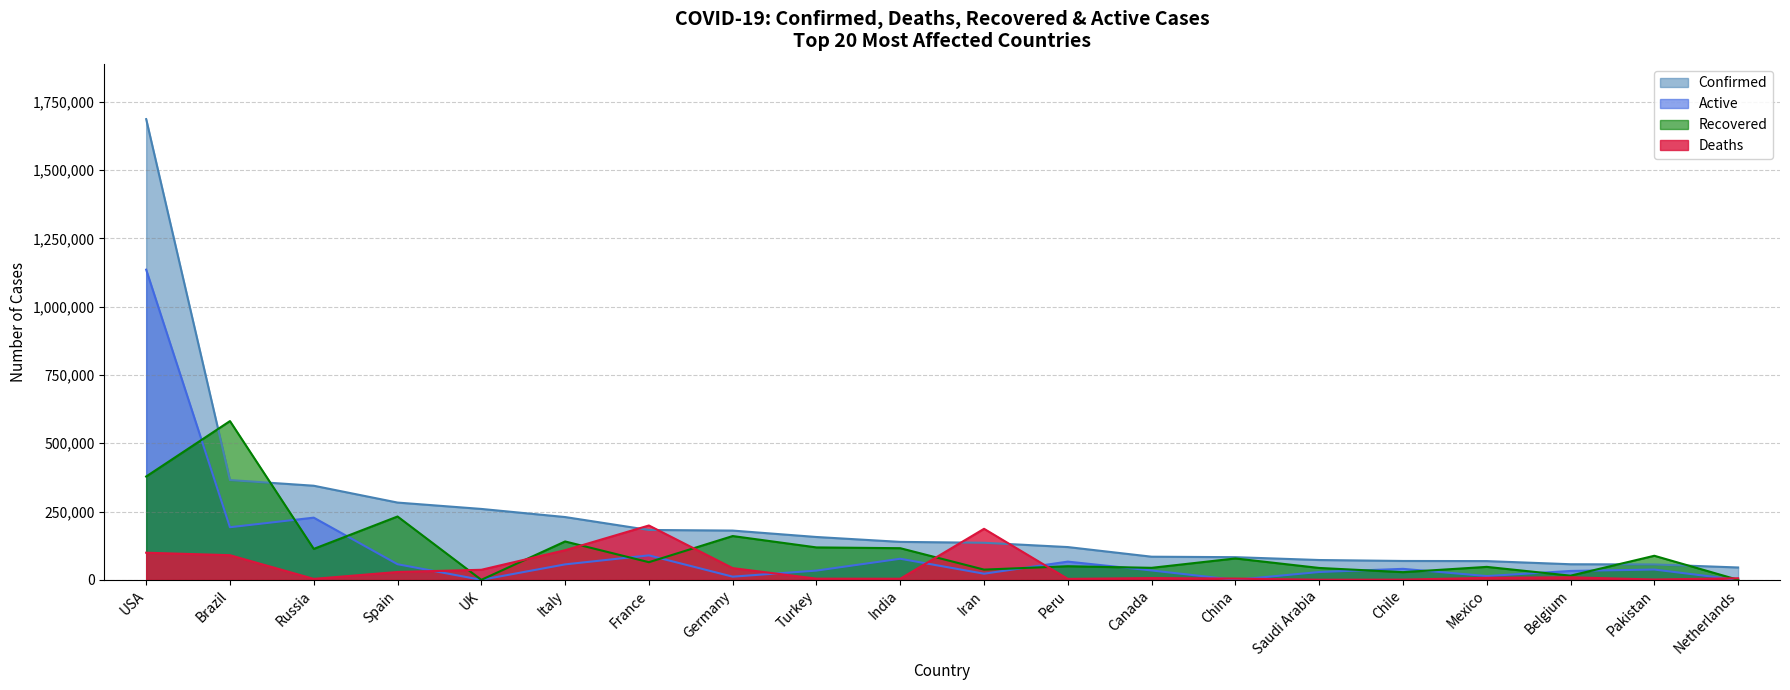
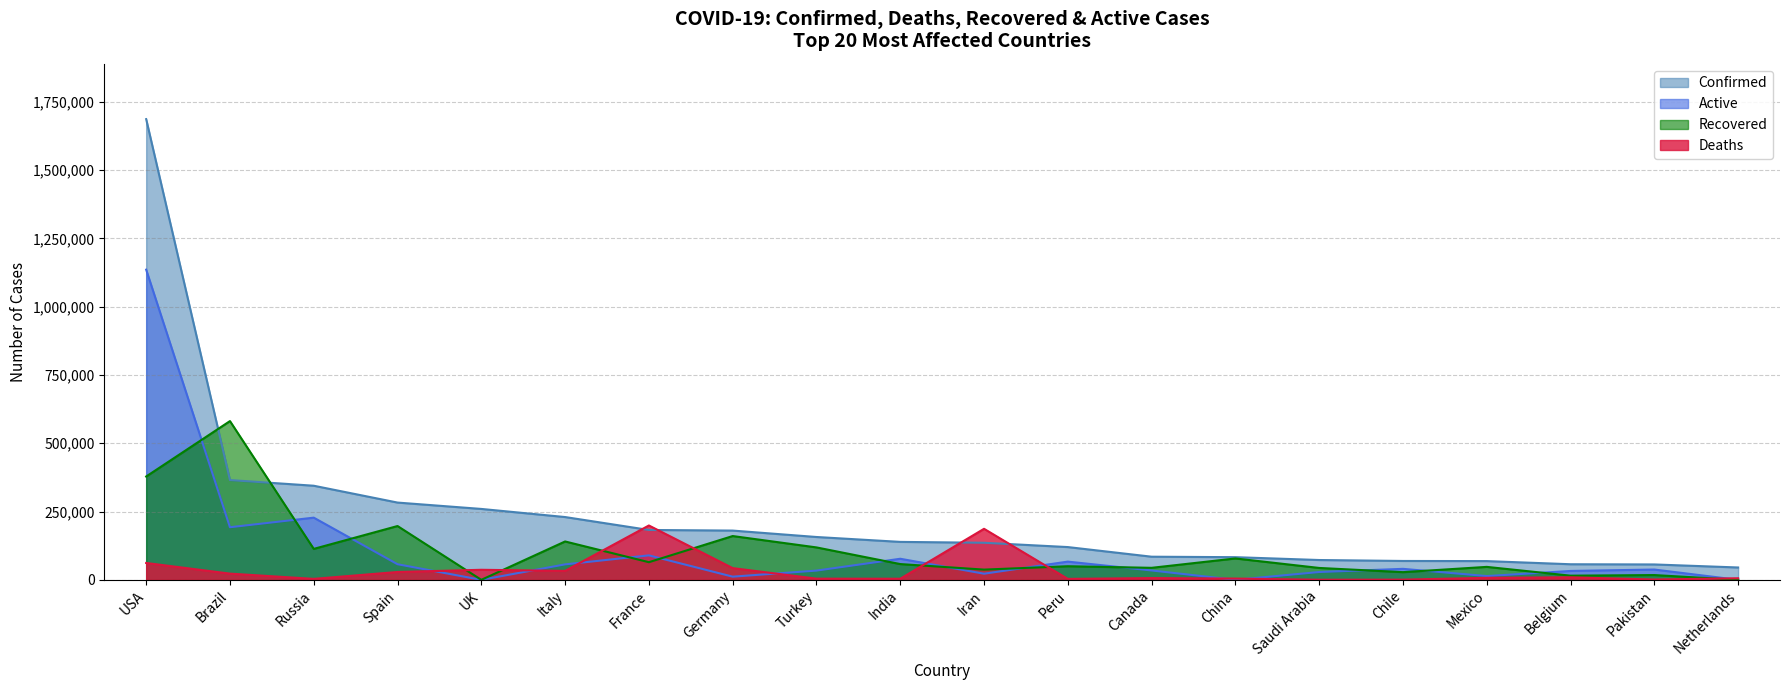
Deaths, USA: 100,000 -> 60,000
Deaths, Brazil: 90,000 -> 20,000
Recovered, Spain: 230,000 -> 200,000
Deaths, Italy: 110,000 -> 30,000
Recovered, India: 120,000 -> 60,000
Recovered, Pakistan: 90,000 -> 20,000
